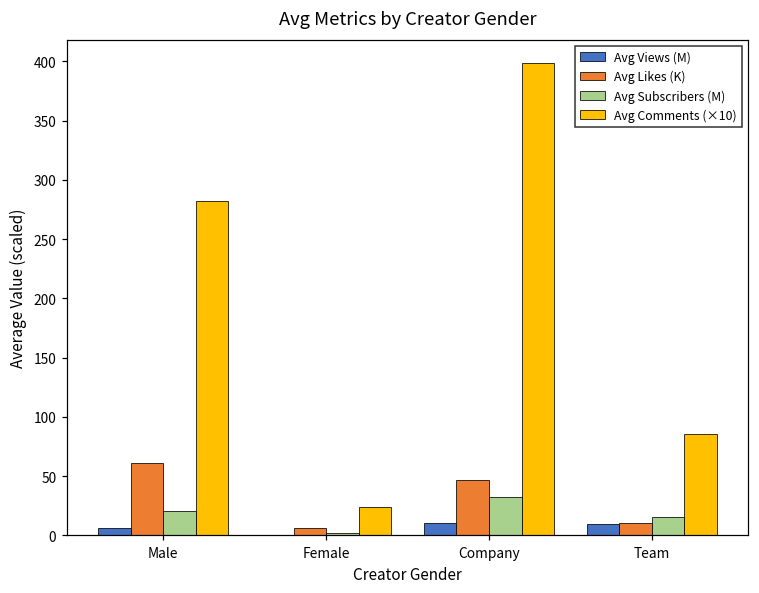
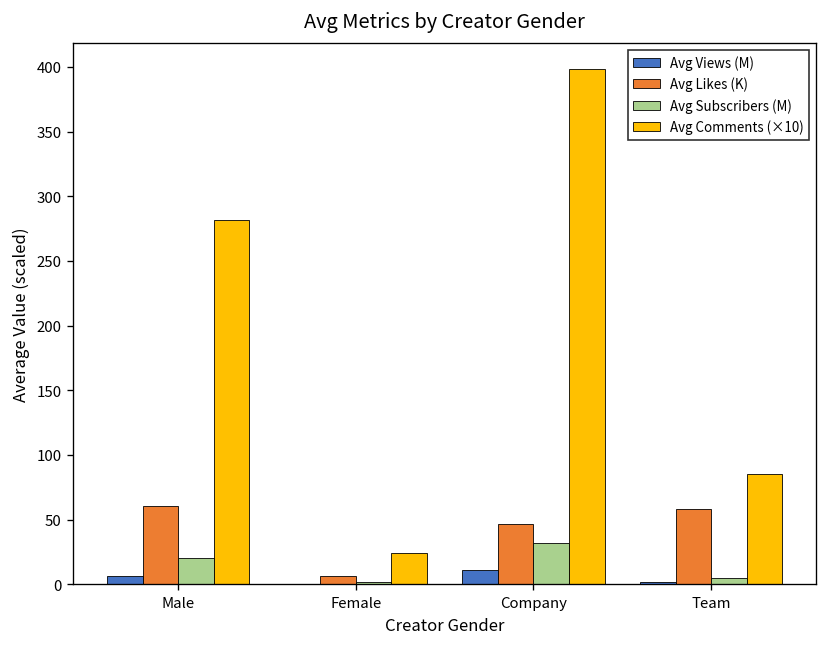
Avg Views (M), Team: 9 -> 2
Avg Likes (K), Team: 11 -> 58
Avg Subscribers (M), Team: 16 -> 5
